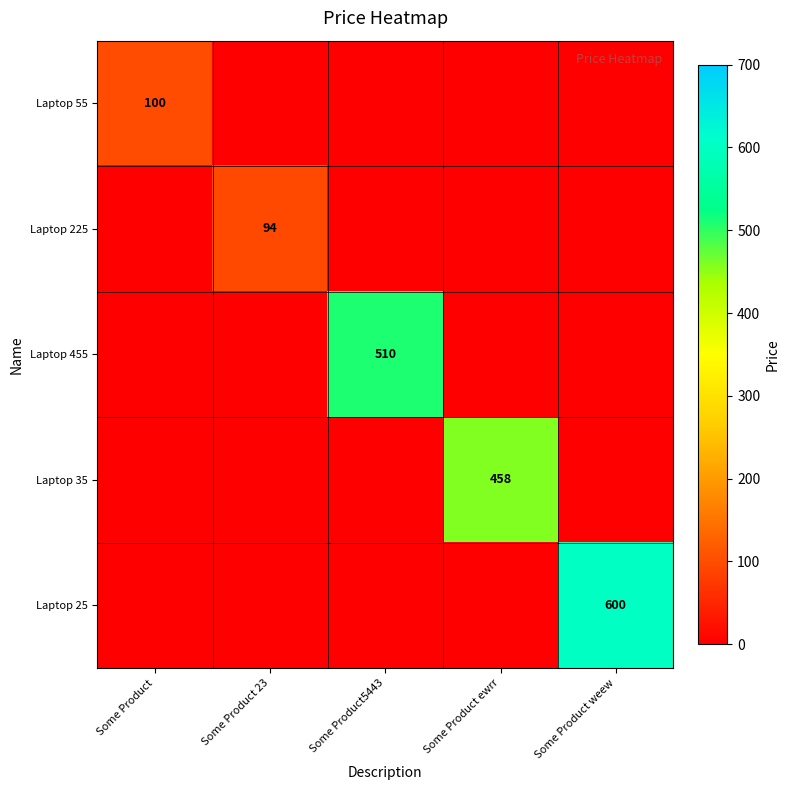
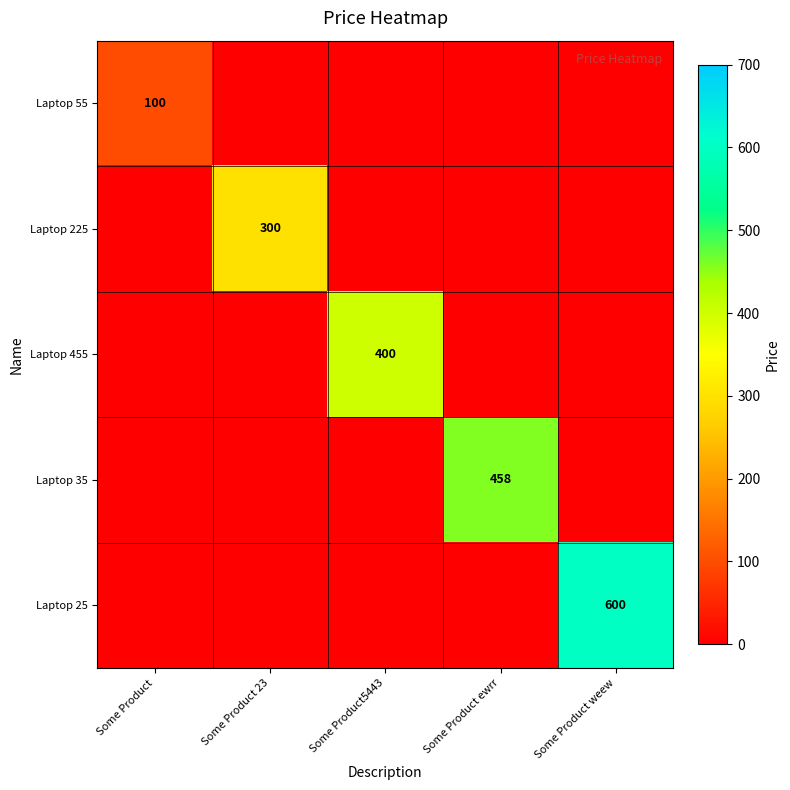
Laptop 225, Some Product 23: 94 -> 300
Laptop 455, Some Product5443: 510 -> 400
